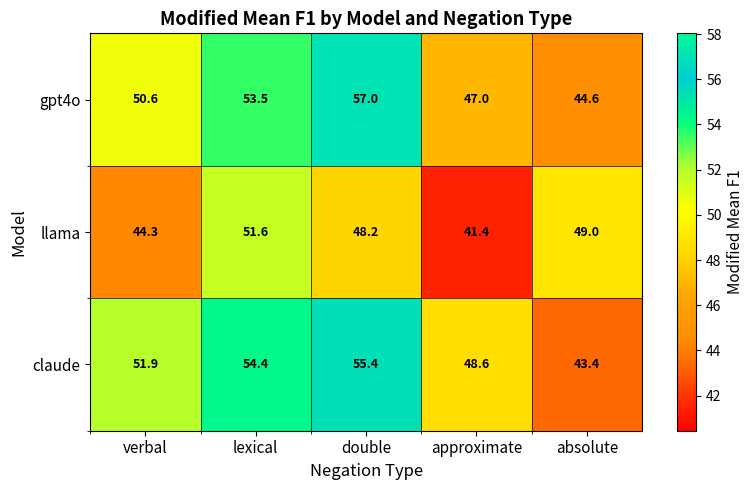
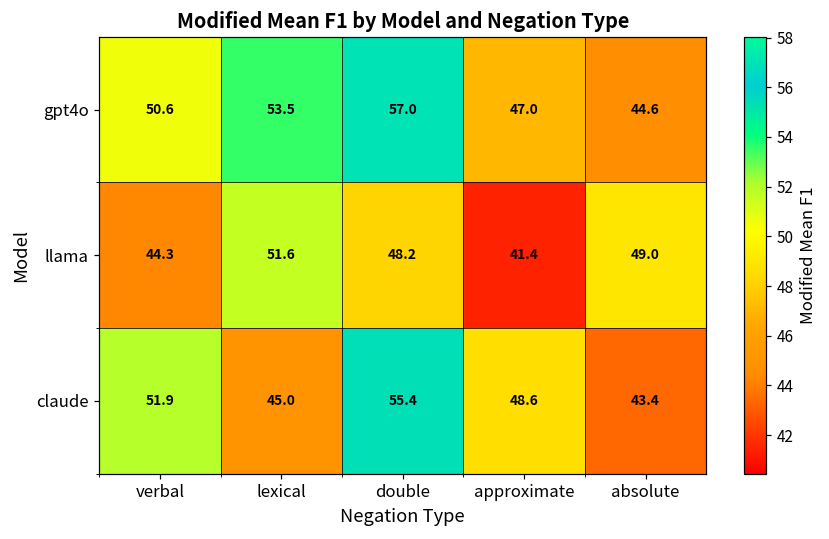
claude, lexical: 54.4 -> 45.0
